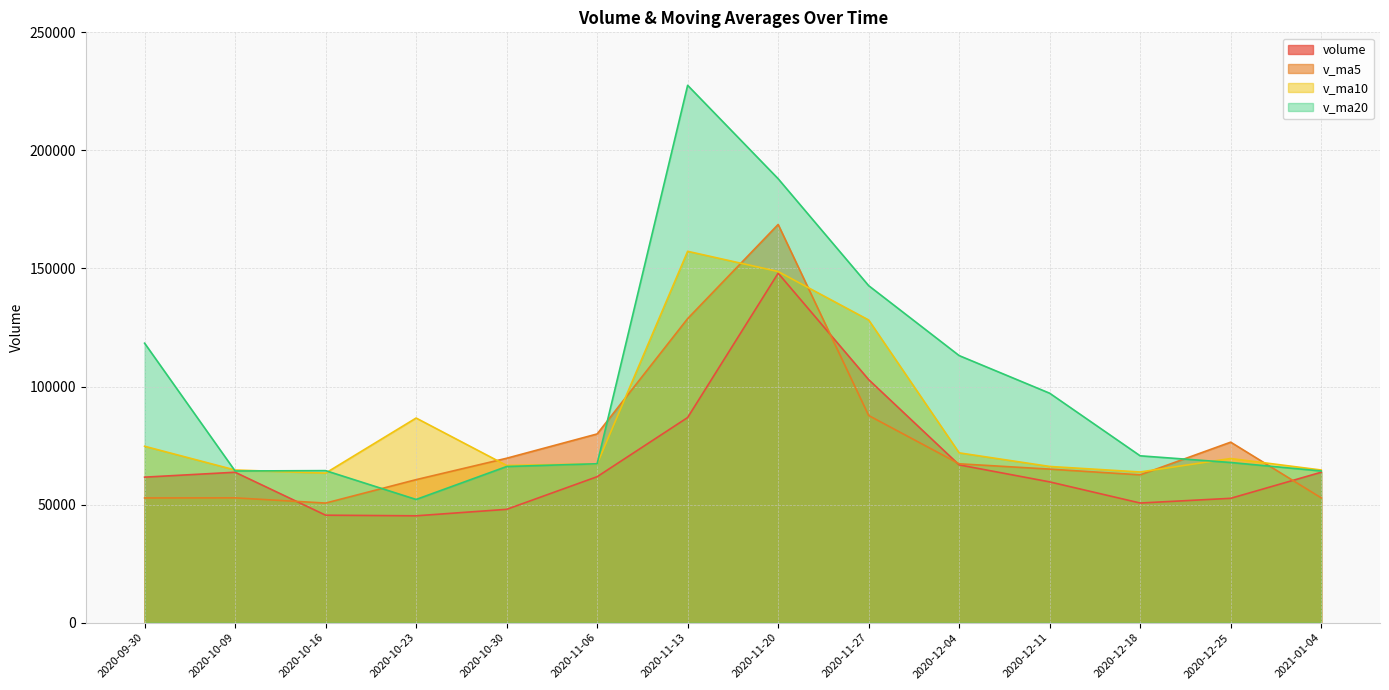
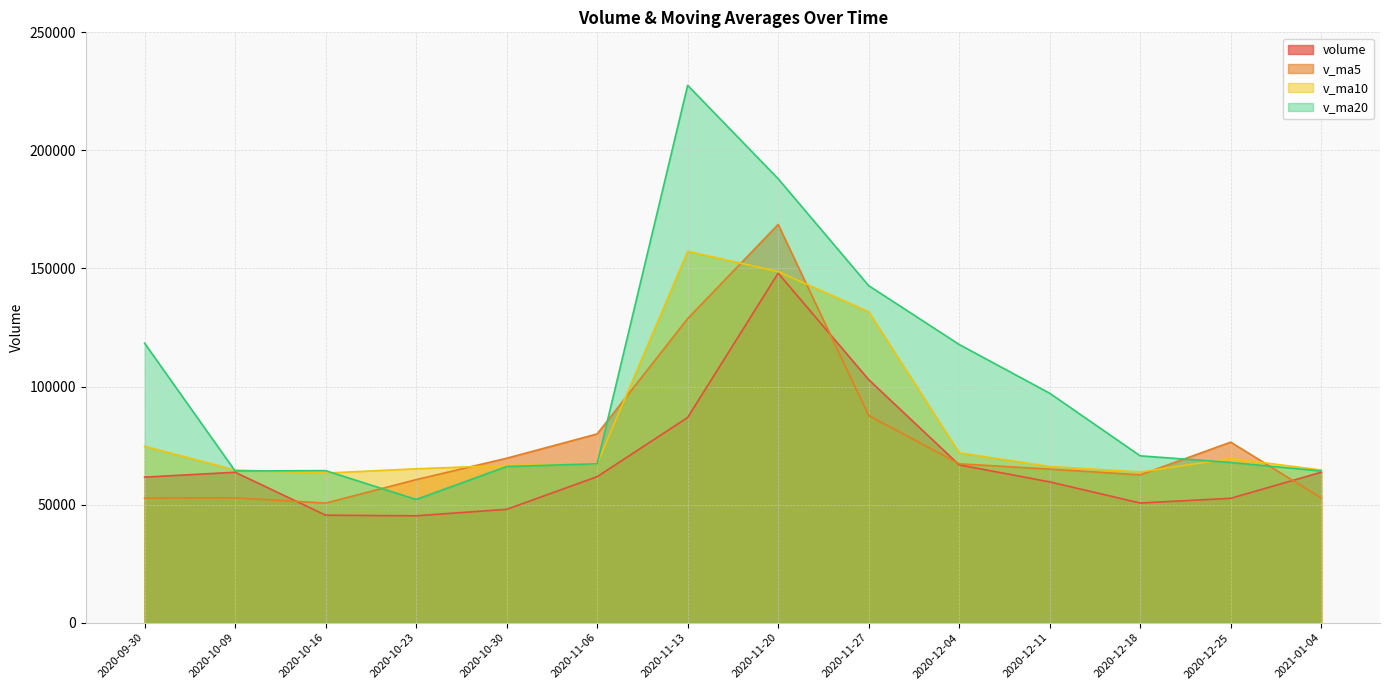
v_ma10, 2020-10-23: 87000 -> 65000
v_ma10, 2020-11-27: 128000 -> 132000
v_ma20, 2020-12-04: 113000 -> 118000
